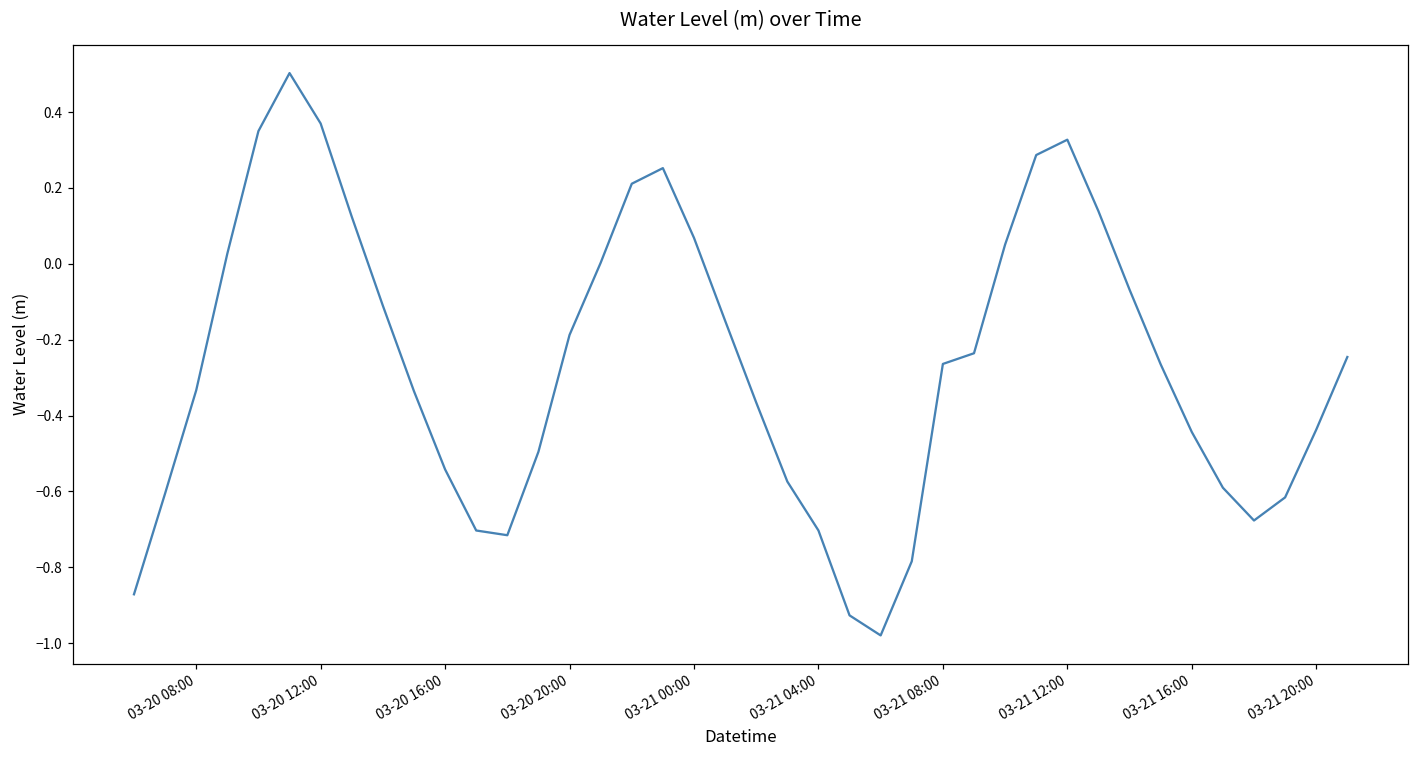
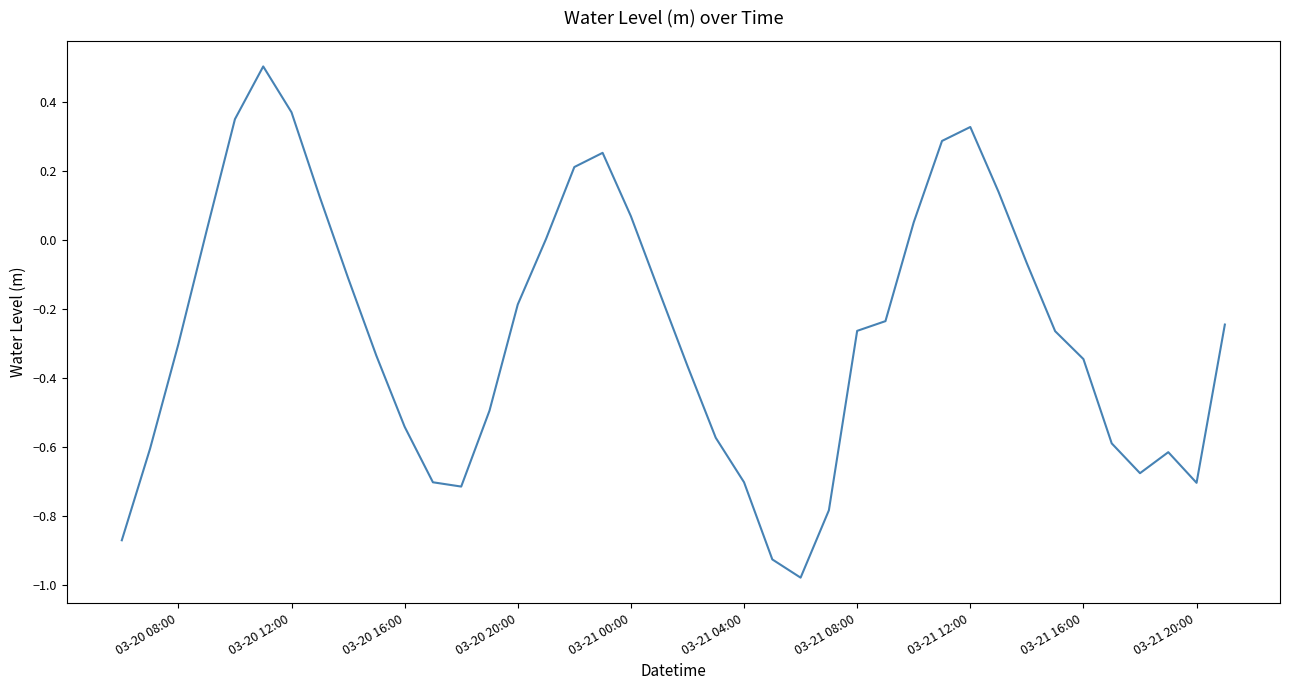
03-20 08:00: -0.33 -> -0.30
03-21 16:00: -0.44 -> -0.35
03-21 20:00: -0.44 -> -0.70
